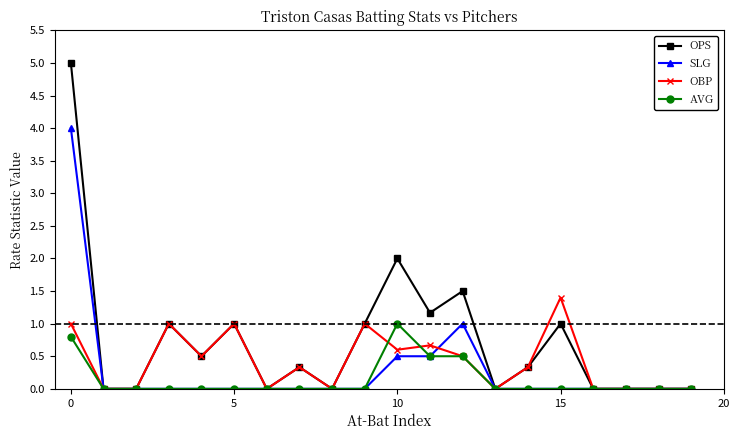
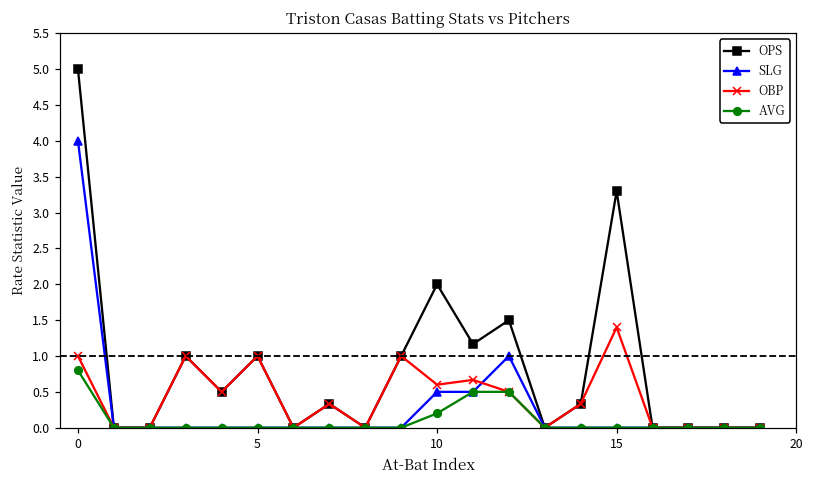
AVG, 10: 1.0 -> 0.2
OPS, 15: 1.0 -> 3.3
